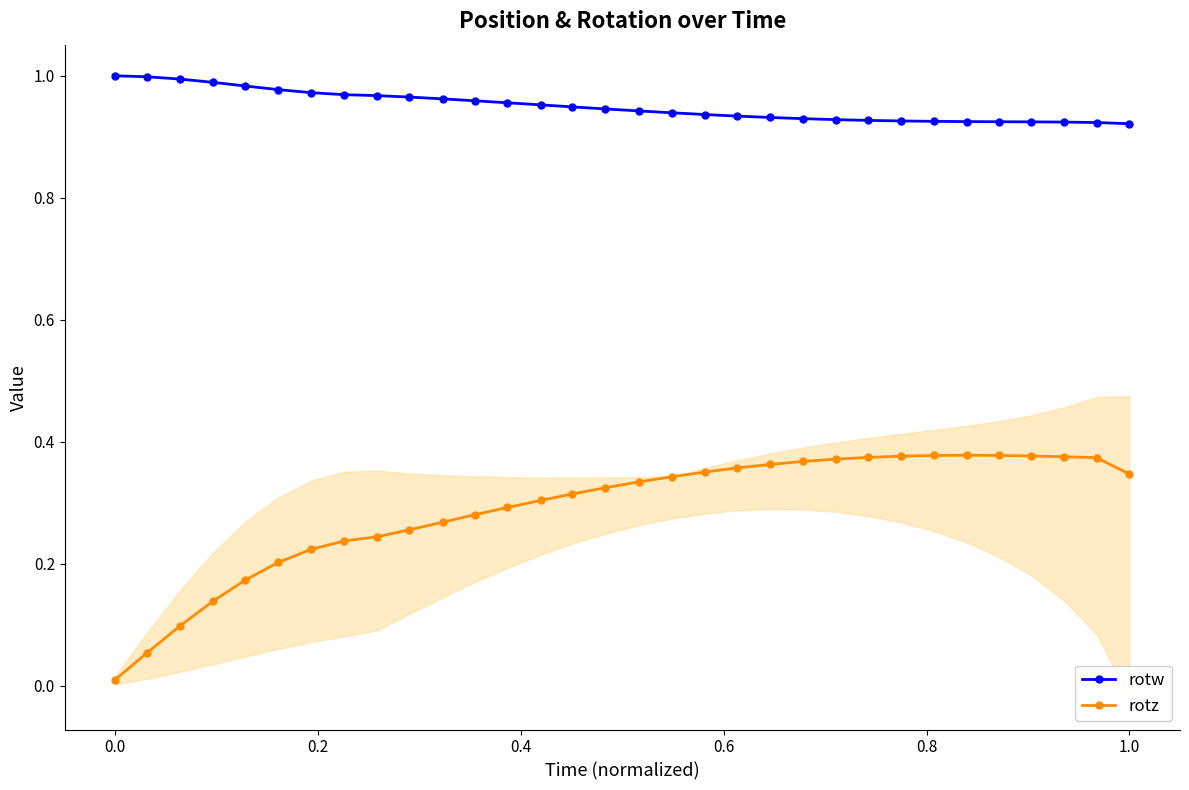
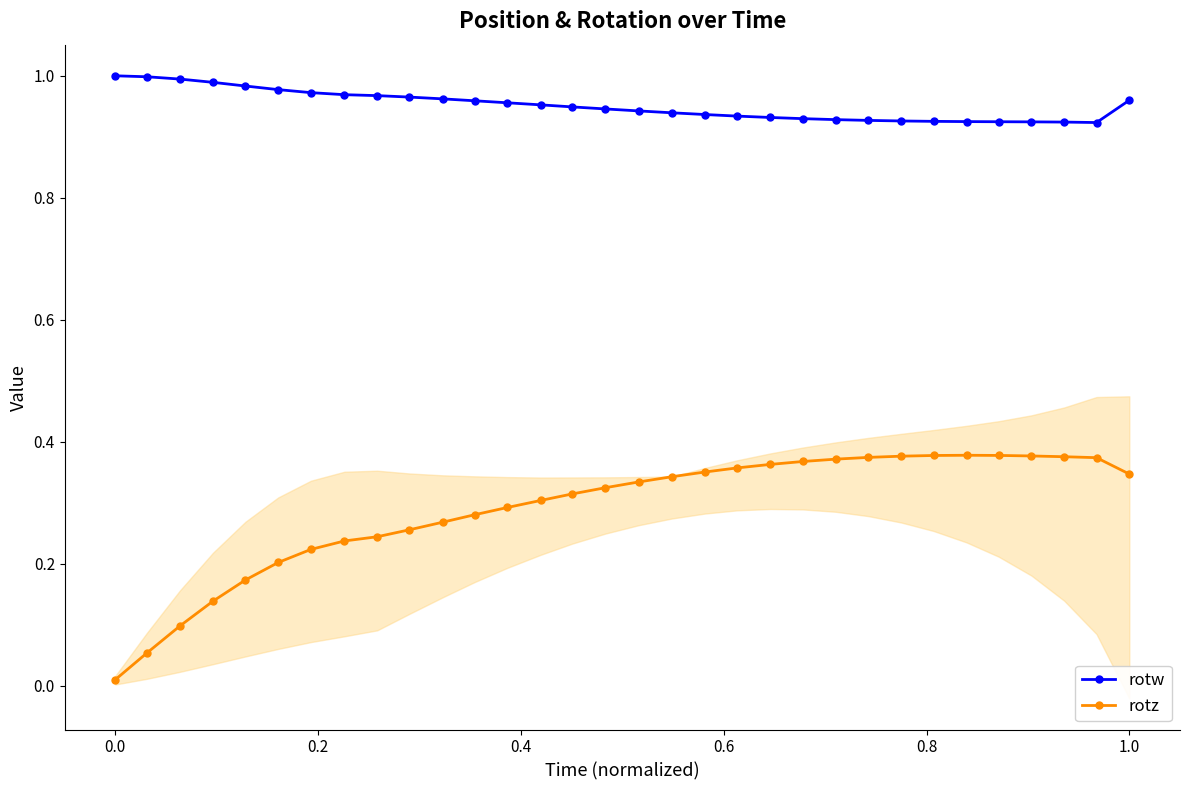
rotw, 1.0: 0.92 -> 0.96
